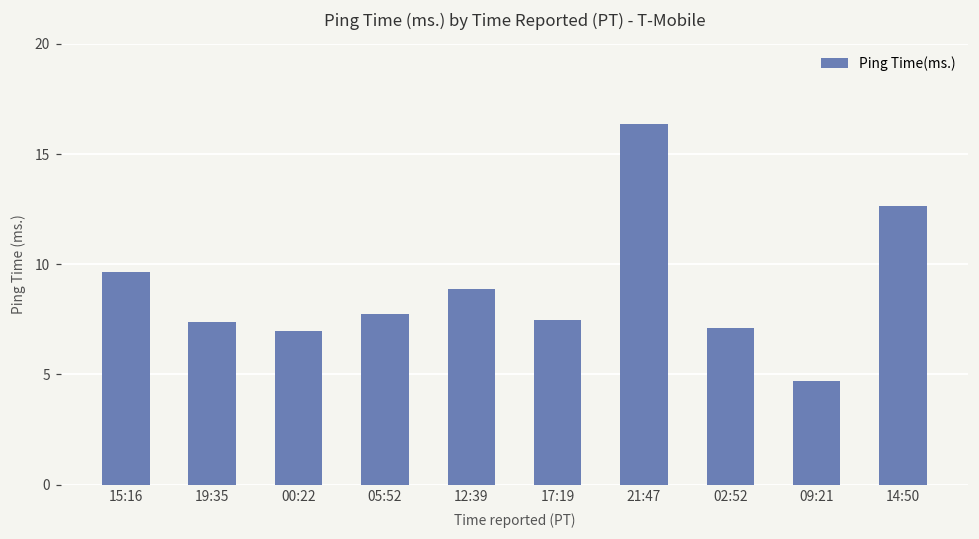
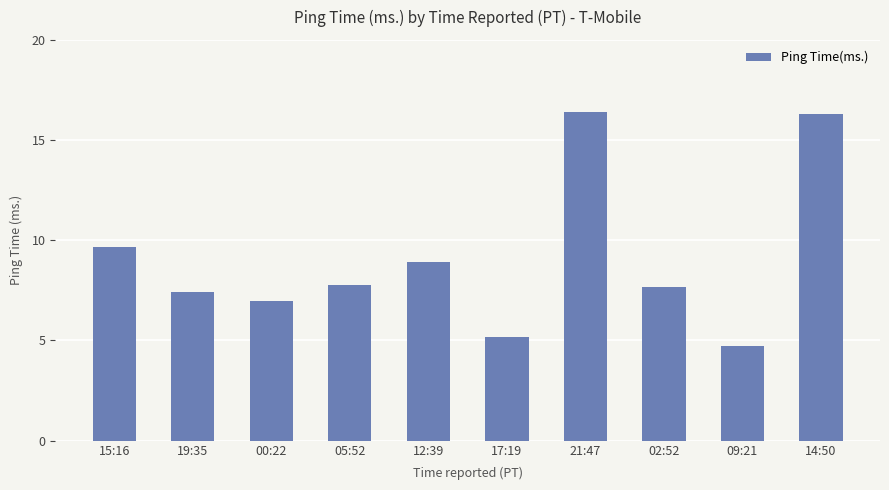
17:19: 7.5 -> 5.2
02:52: 7.1 -> 7.6
14:50: 12.6 -> 16.3
